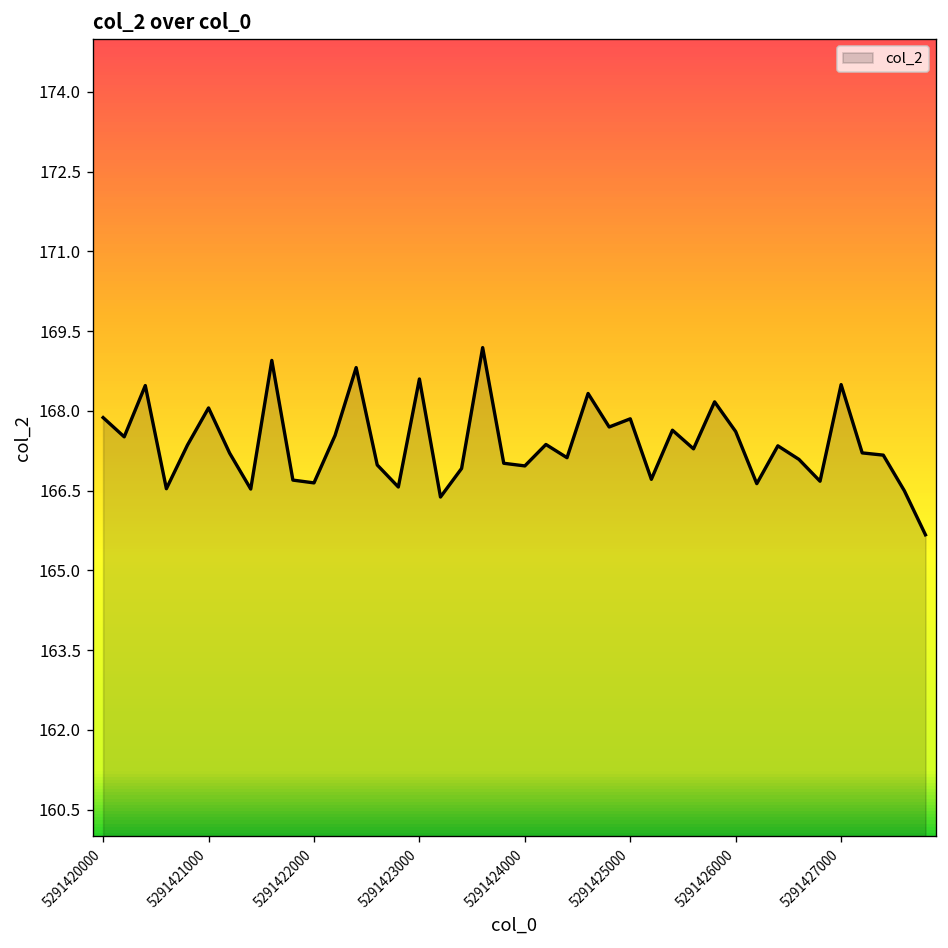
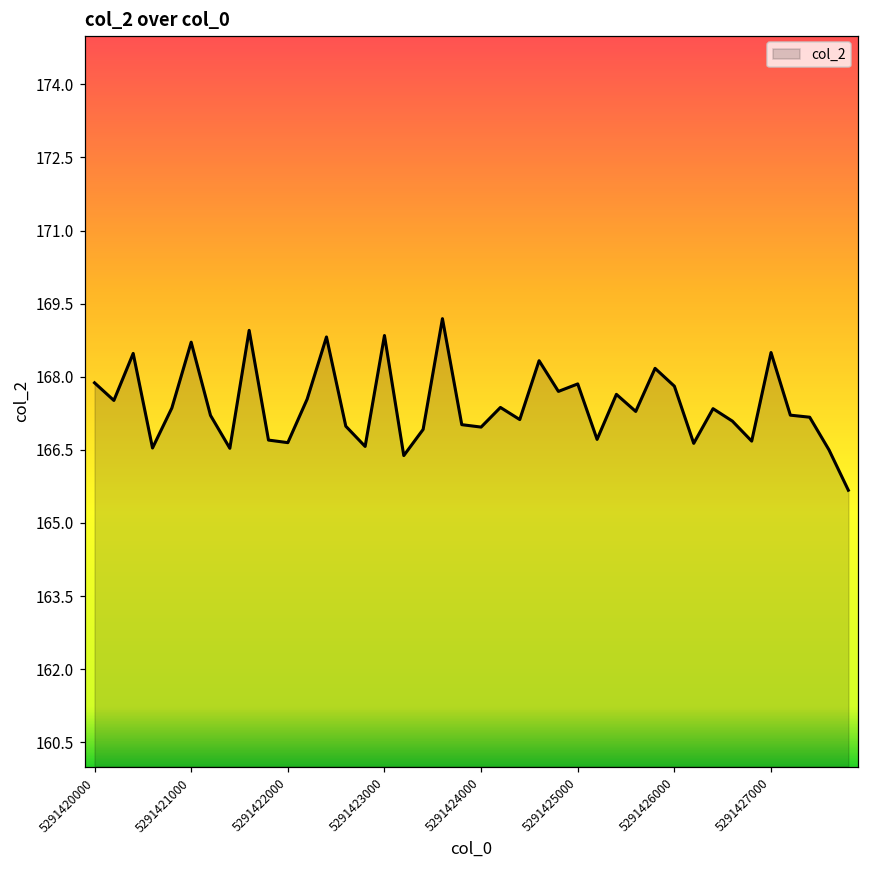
5291421000: 168.1 -> 168.7
5291423000: 168.6 -> 168.8
5291426000: 167.6 -> 167.8
